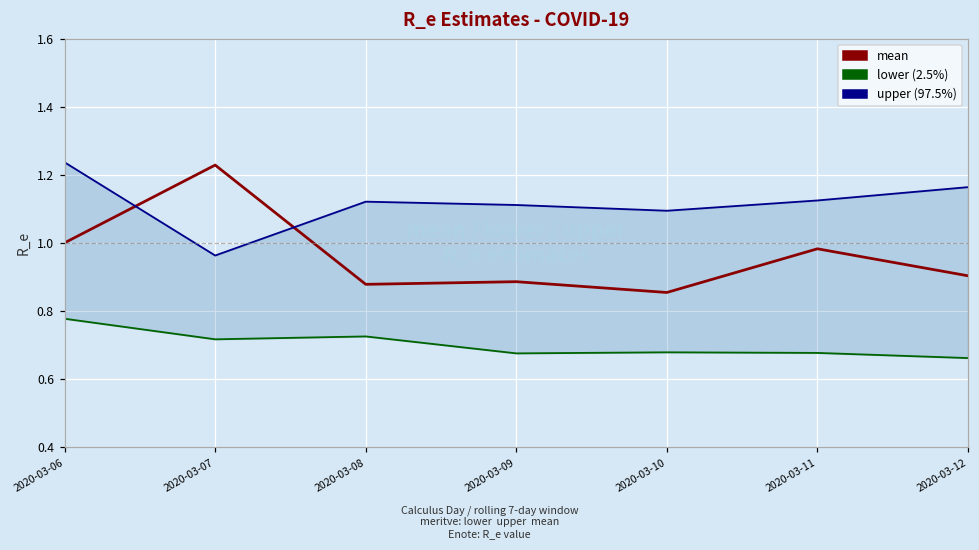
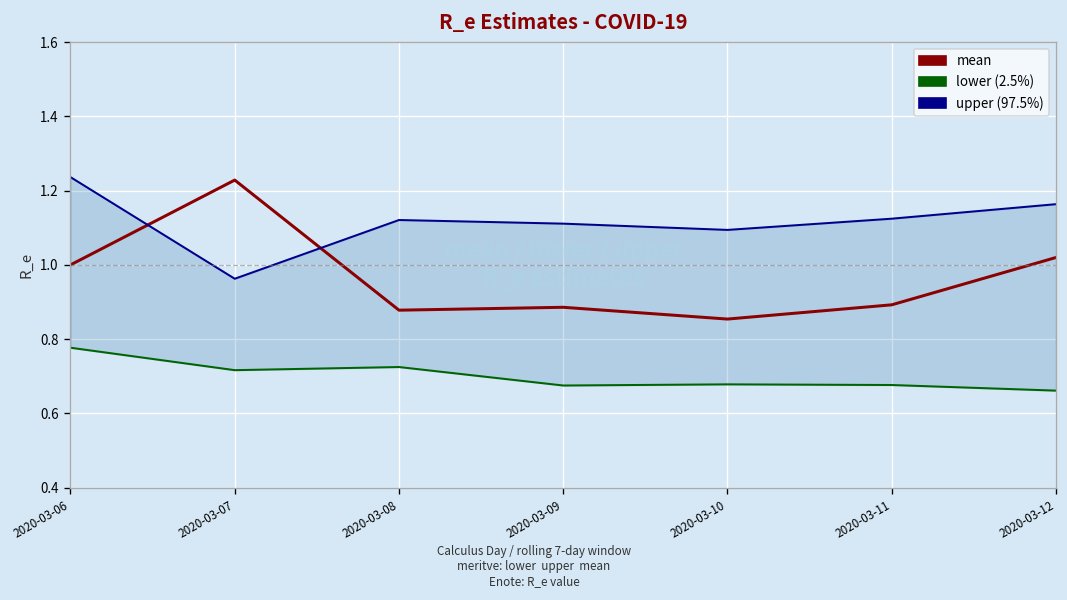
mean, 2020-03-11: 0.98 -> 0.89
mean, 2020-03-12: 0.90 -> 1.02
